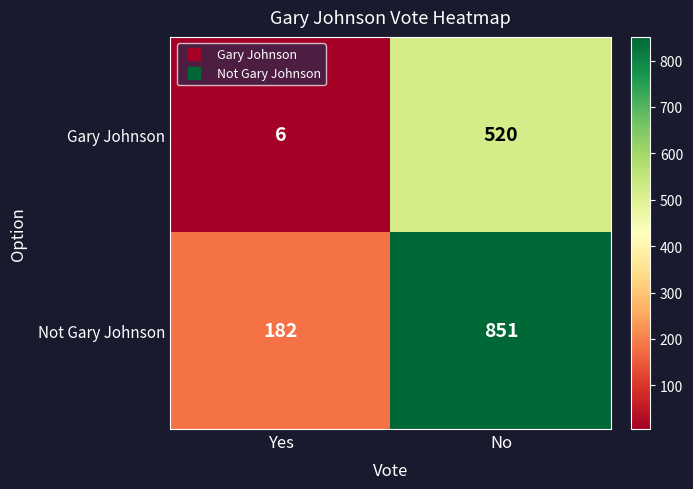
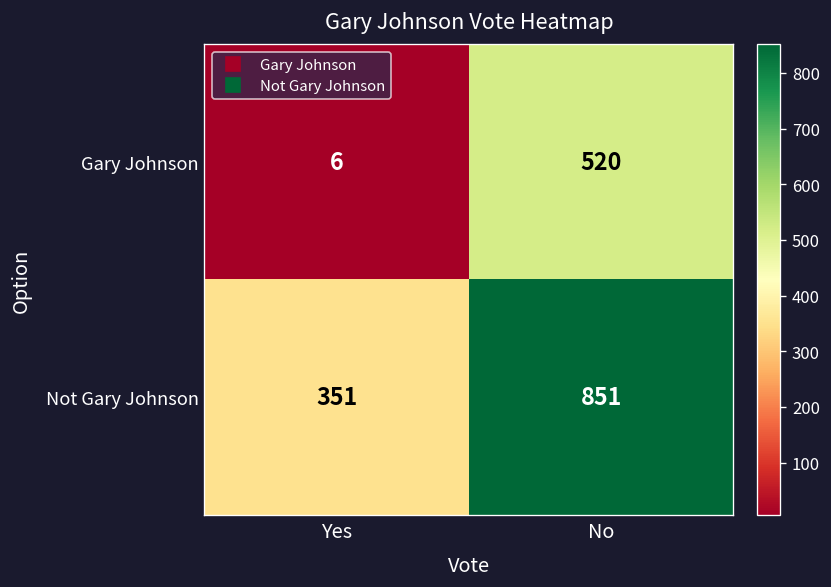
Not Gary Johnson, Yes: 182 -> 351
